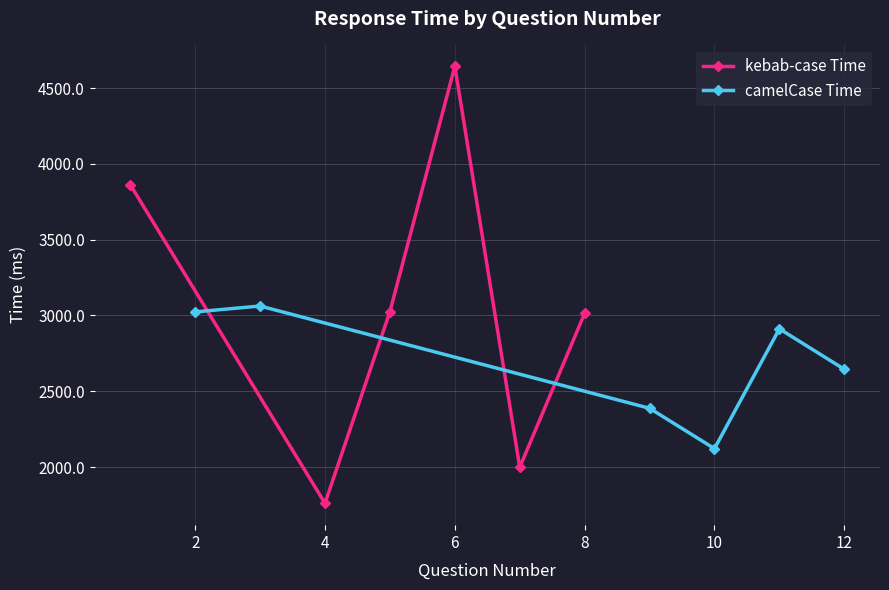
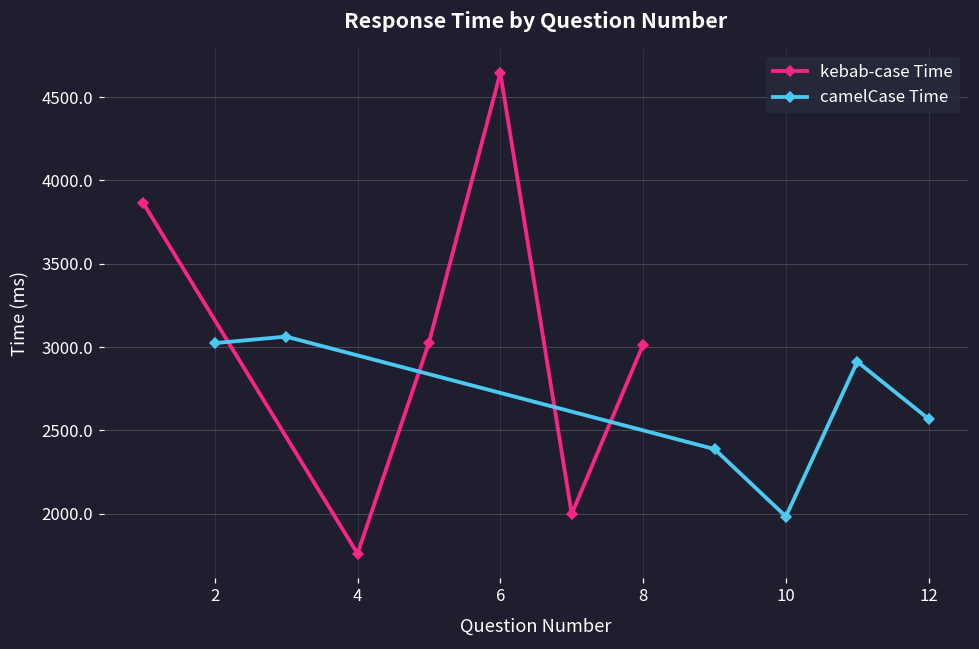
camelCase Time, 10: 2120 -> 1980
camelCase Time, 12: 2650 -> 2570
